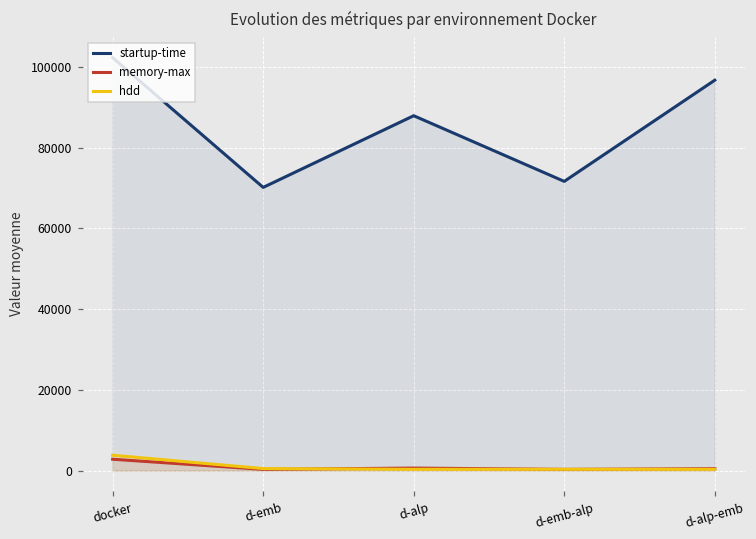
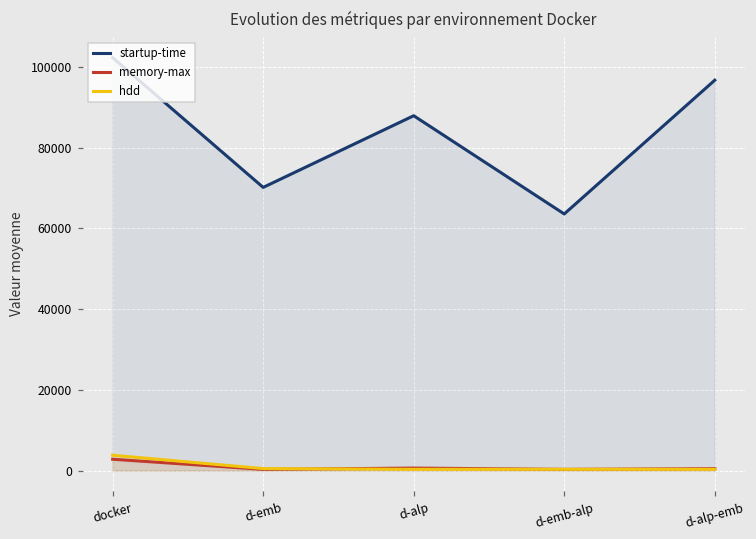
startup-time, d-emb-alp: 72000 -> 64000
